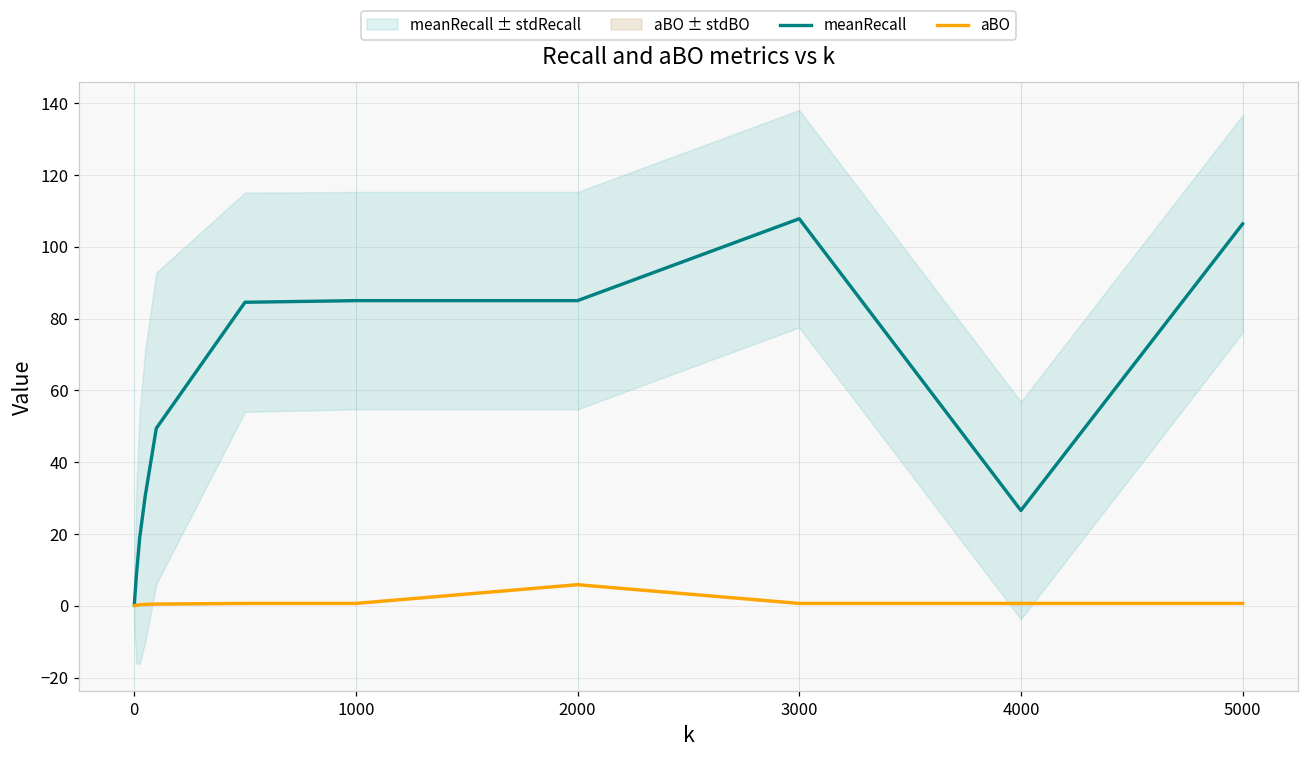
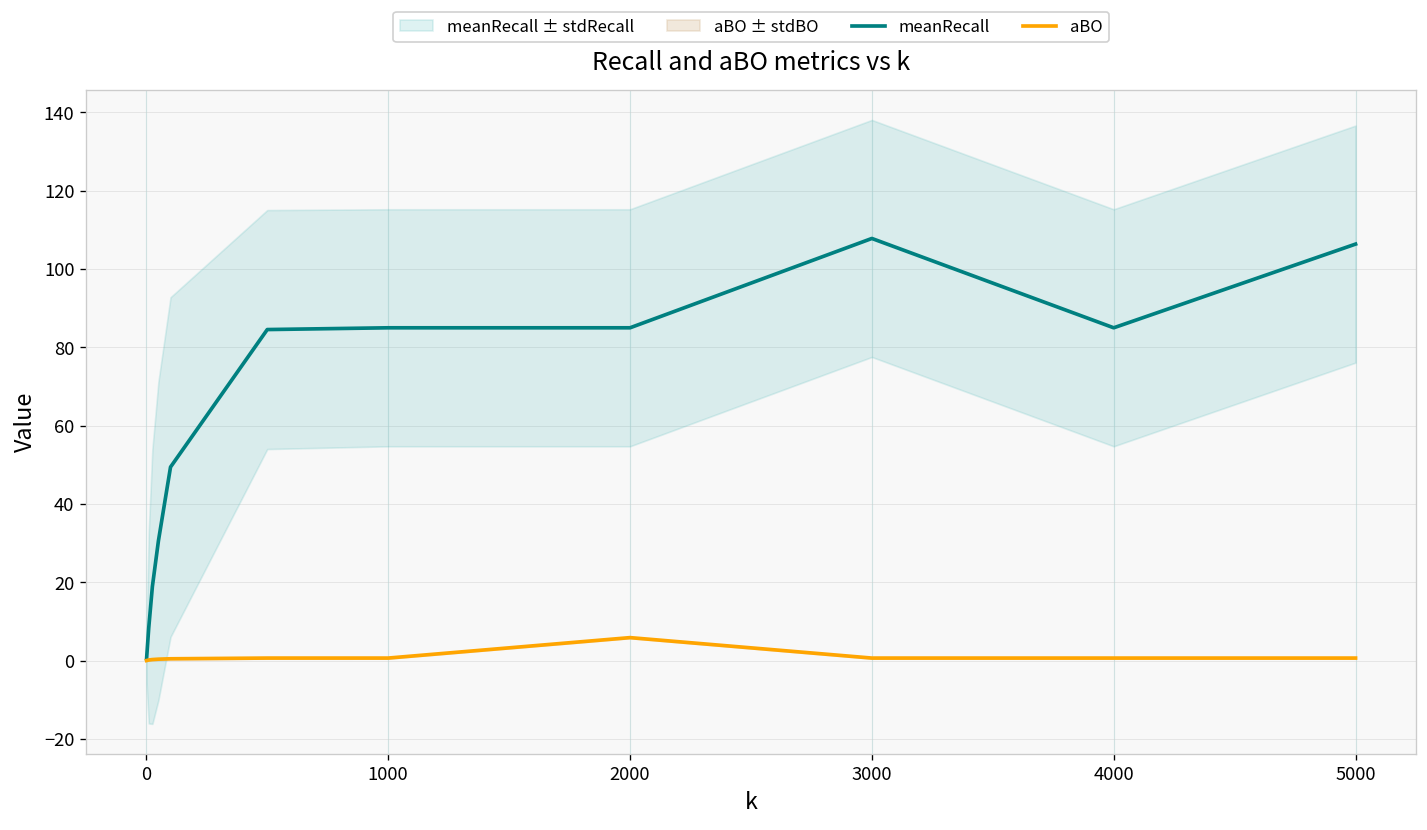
meanRecall, 4000: 27 -> 85
